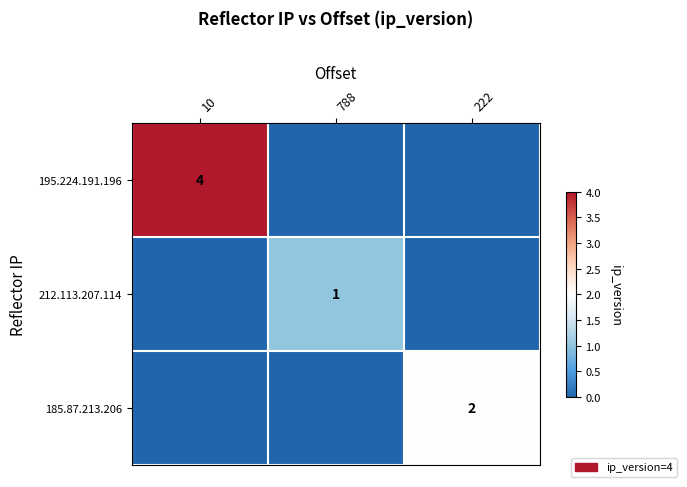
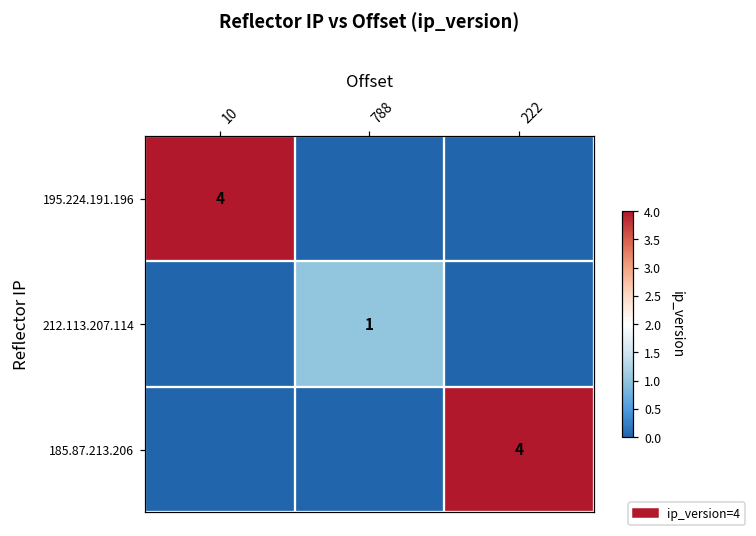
185.87.213.206, 222: 2 -> 4
